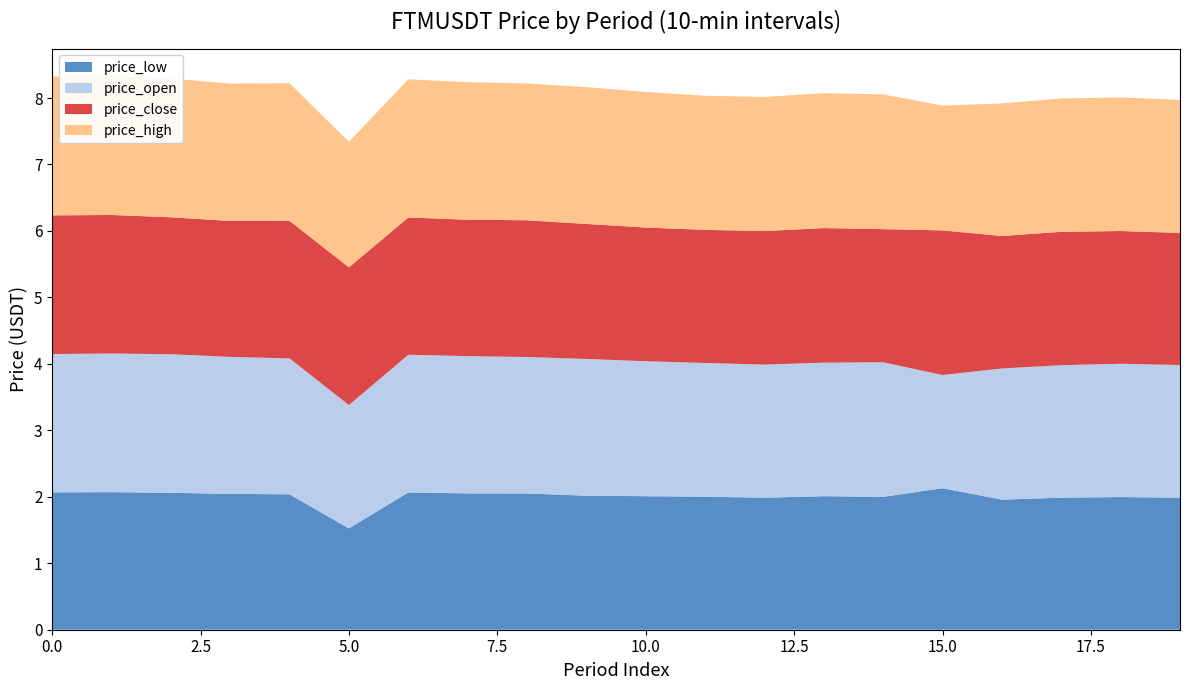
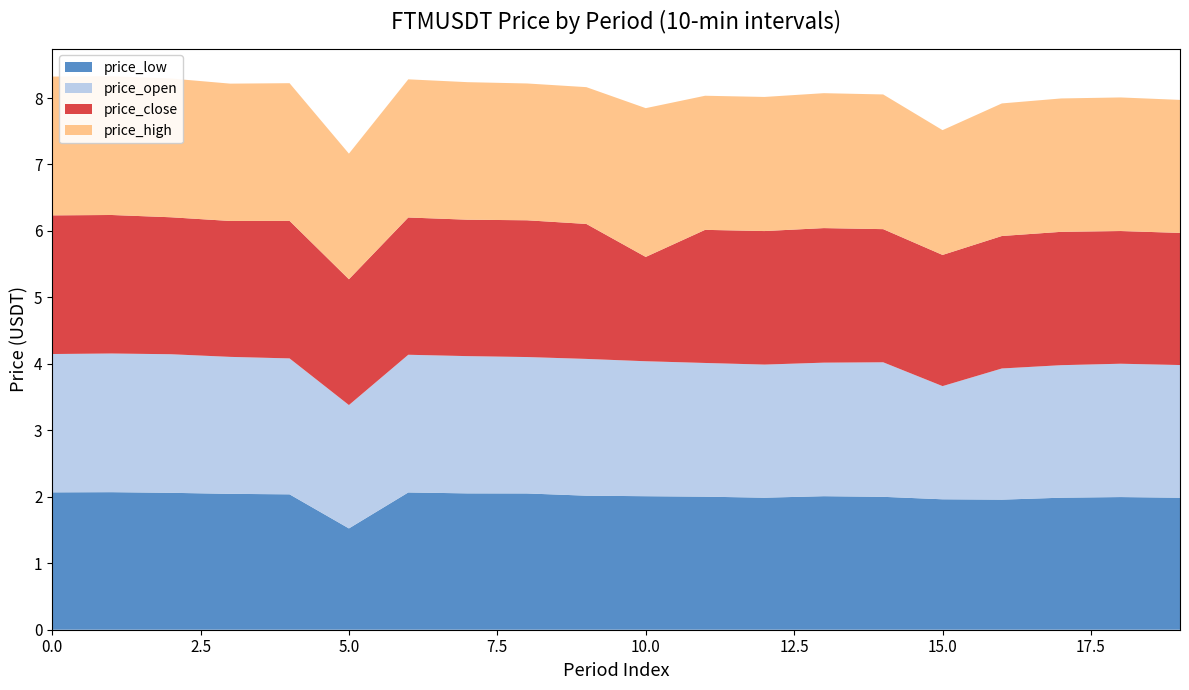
price_close, 5.0: 2.1 -> 1.9
price_close, 10.0: 2.0 -> 1.6
price_high, 10.0: 2.0 -> 2.2
price_low, 15.0: 2.1 -> 2.0
price_close, 15.0: 2.2 -> 2.0
